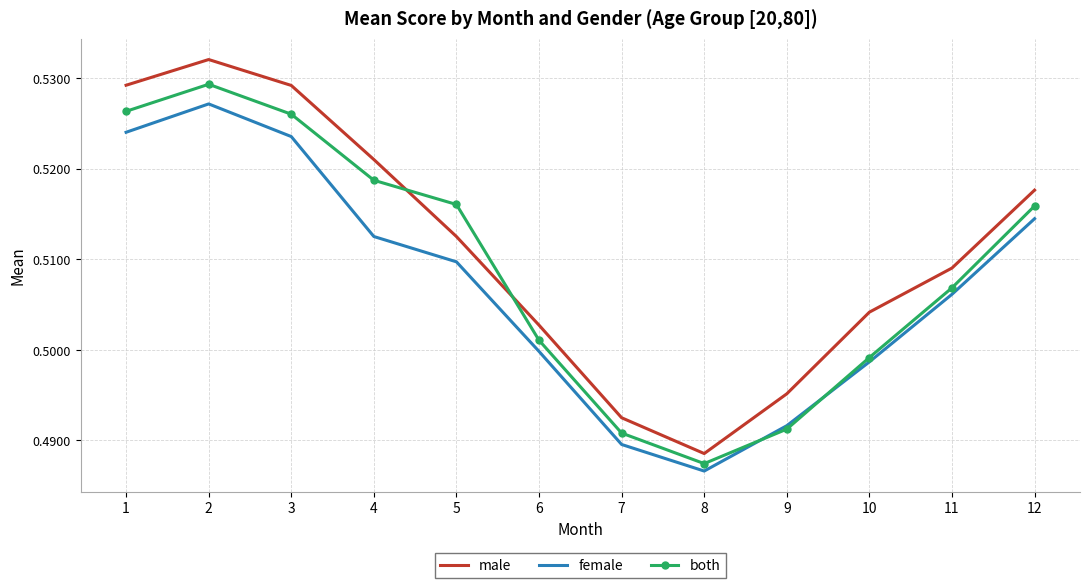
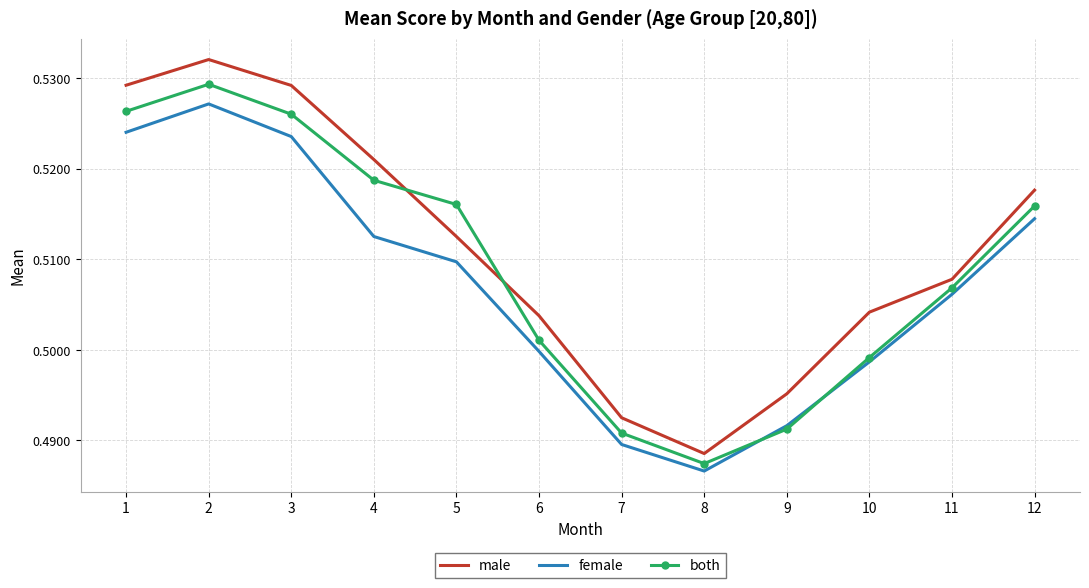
male, 6: 0.503 -> 0.504
male, 11: 0.509 -> 0.508
